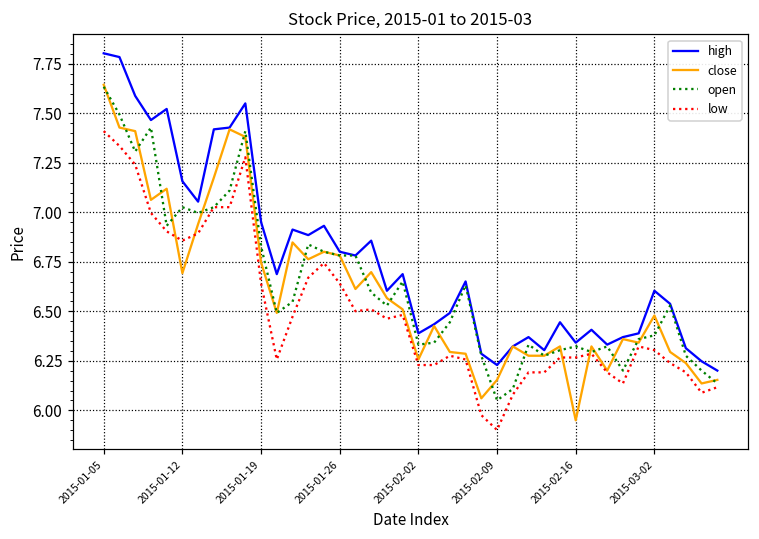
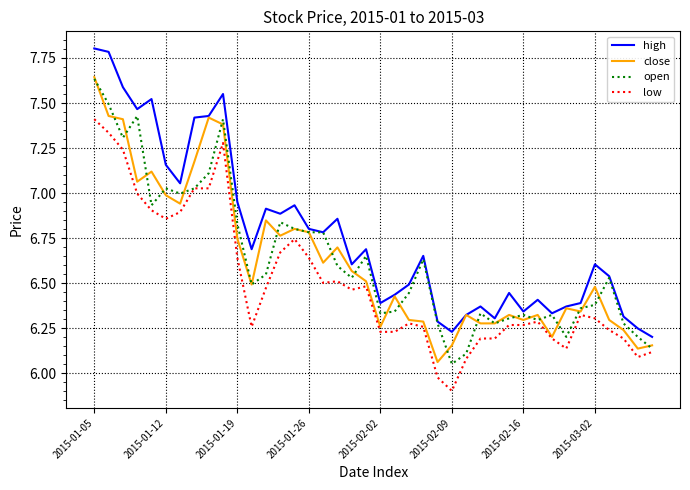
close, 2015-01-12: 6.69 -> 6.99
close, 2015-02-16: 5.95 -> 6.30
